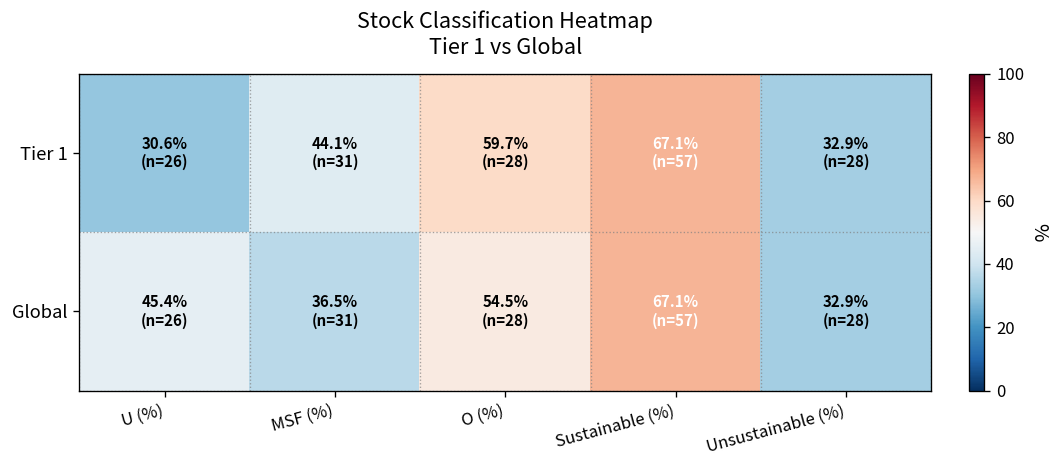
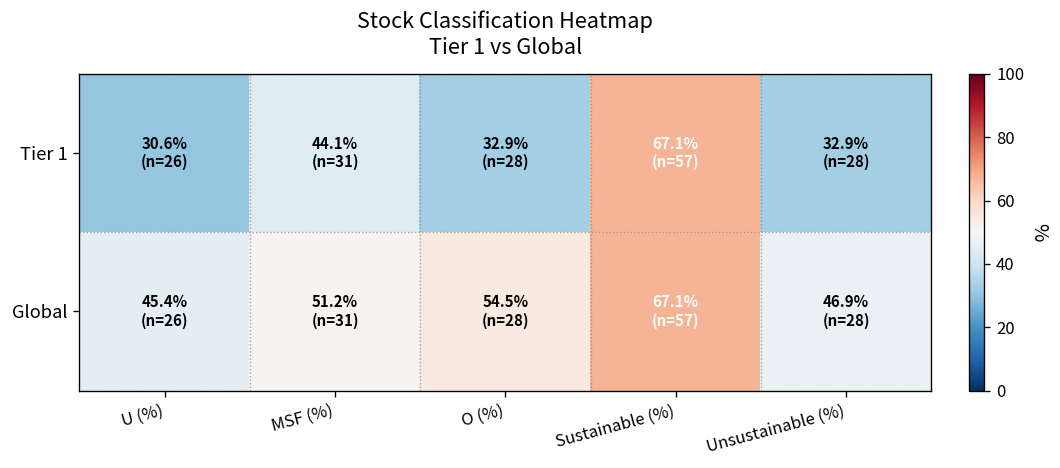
Tier 1, O (%): 59.7% -> 32.9%
Global, MSF (%): 36.5% -> 51.2%
Global, Unsustainable (%): 32.9% -> 46.9%
